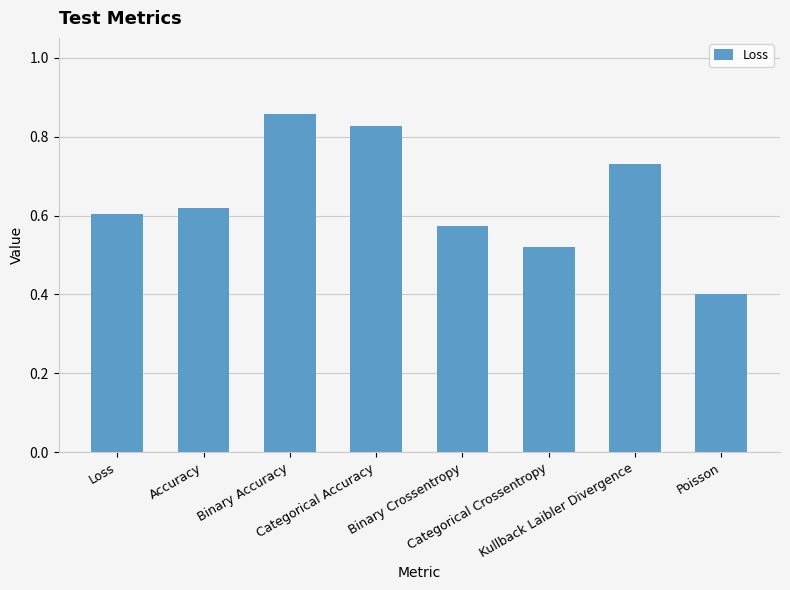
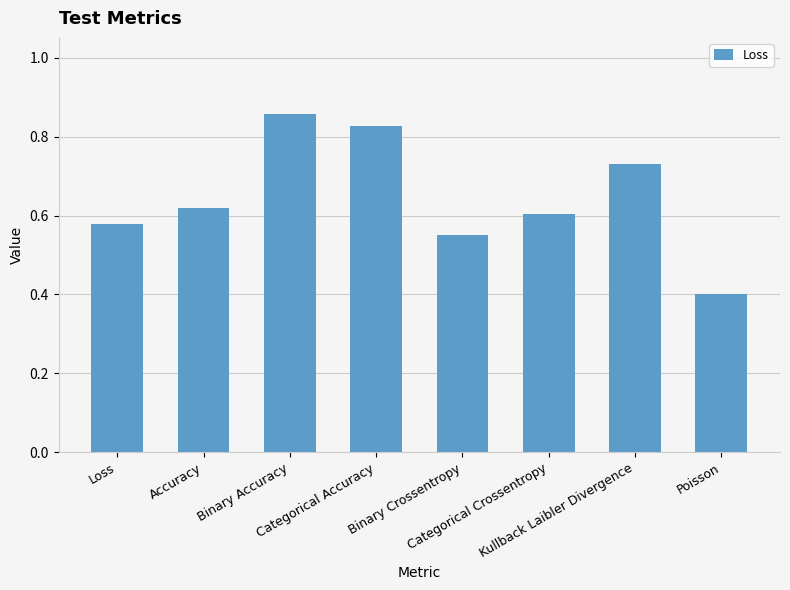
Loss: 0.60 -> 0.58
Binary Crossentropy: 0.57 -> 0.55
Categorical Crossentropy: 0.52 -> 0.60
